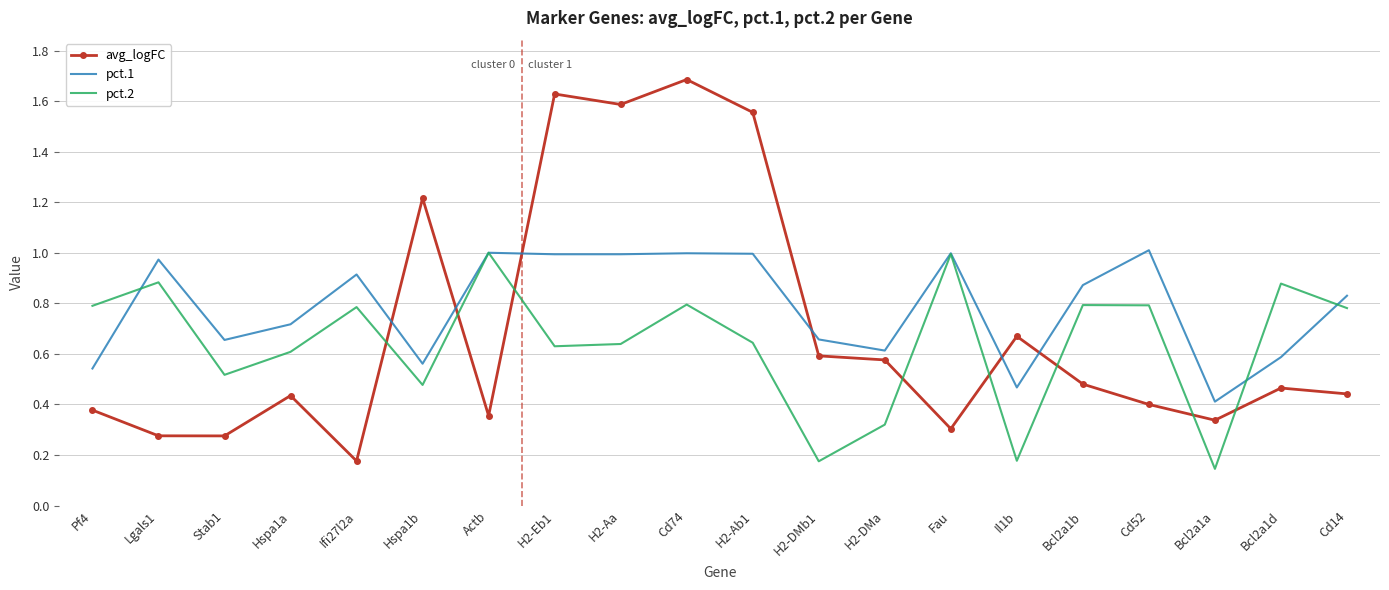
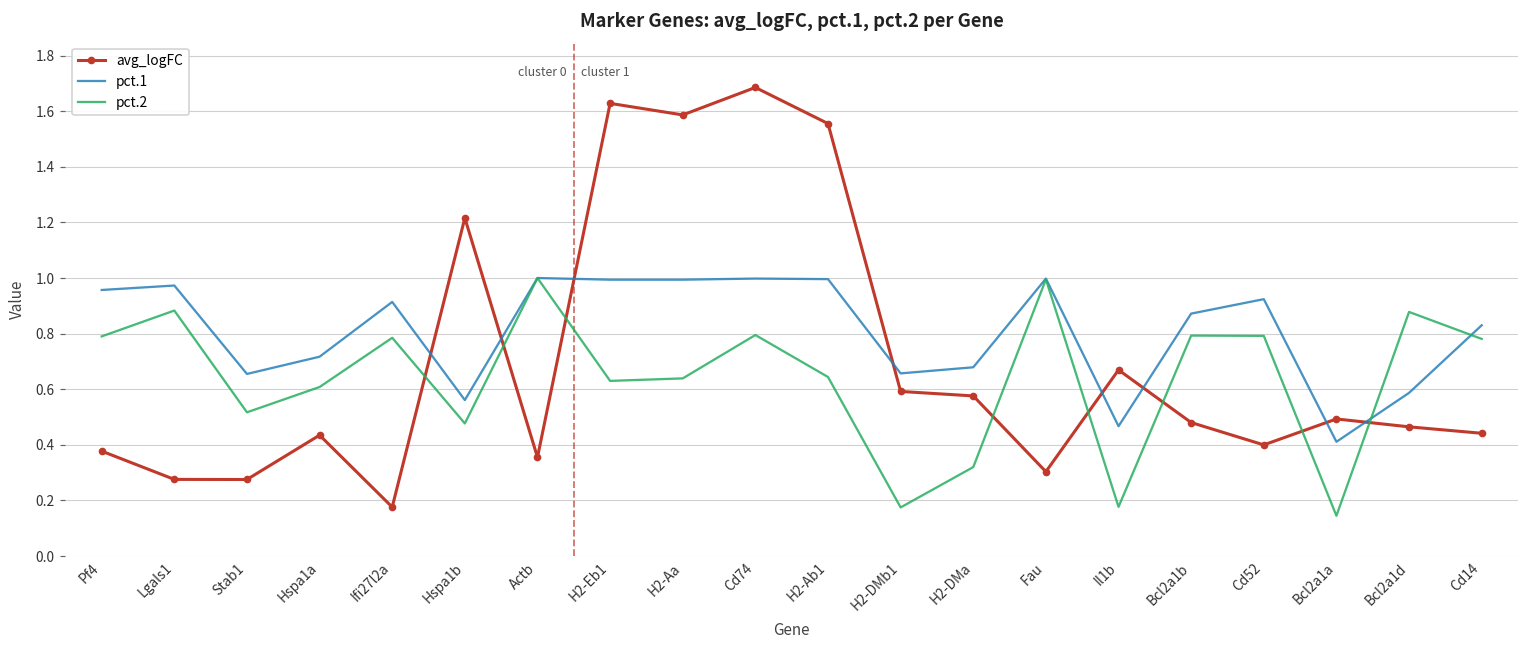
pct.1, Pf4: 0.54 -> 0.96
pct.1, H2-DMa: 0.61 -> 0.68
pct.1, Cd52: 1.01 -> 0.92
avg_logFC, Bcl2a1a: 0.34 -> 0.49
